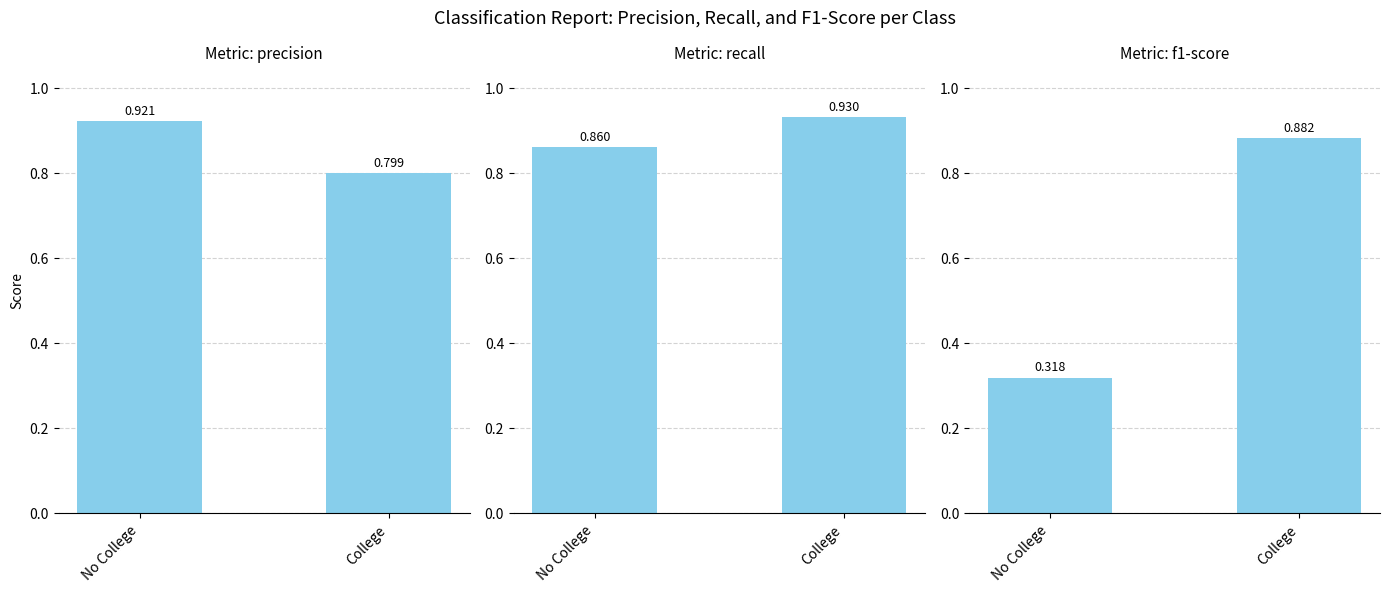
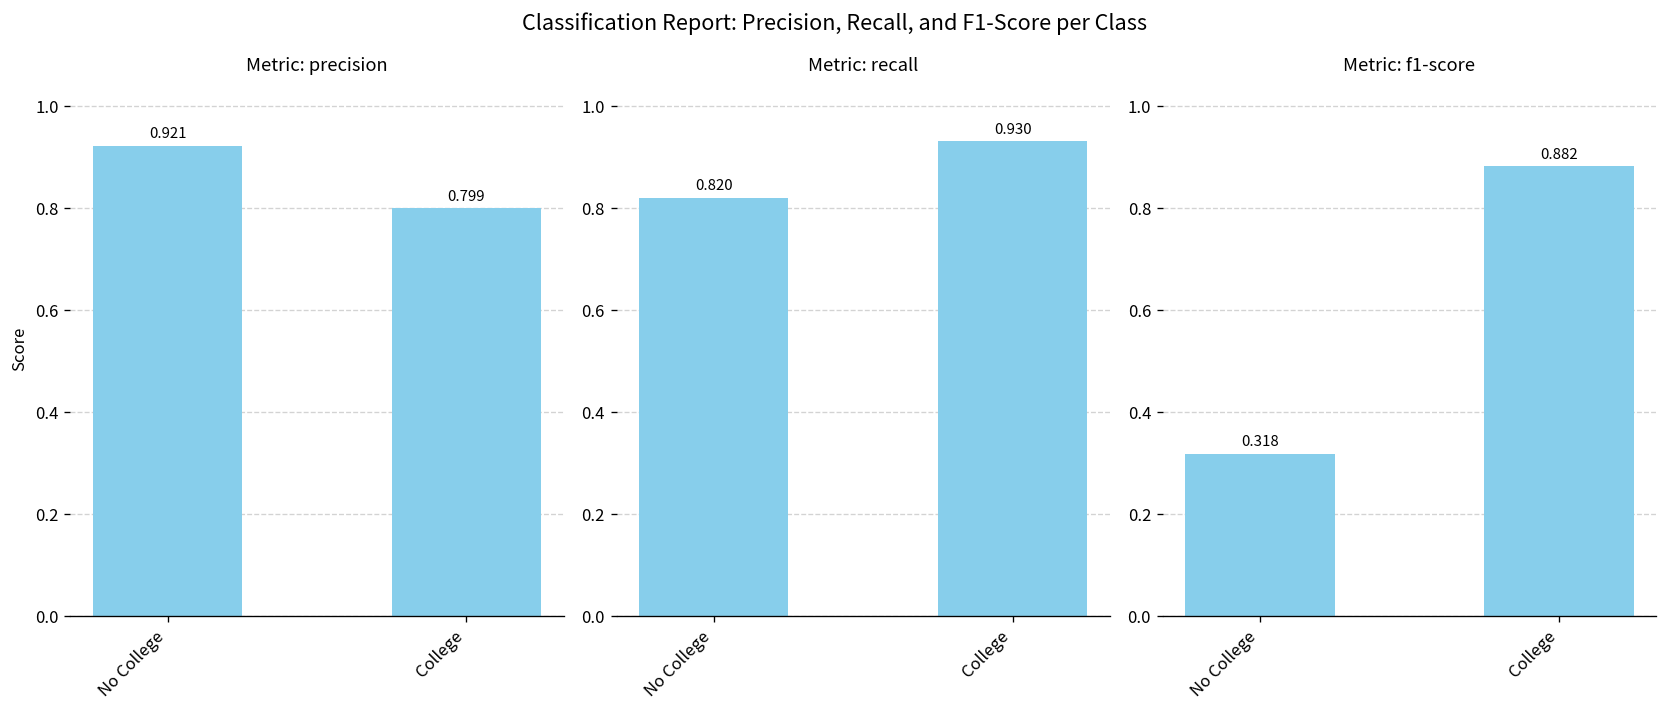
Metric: recall, No College: 0.860 -> 0.820
